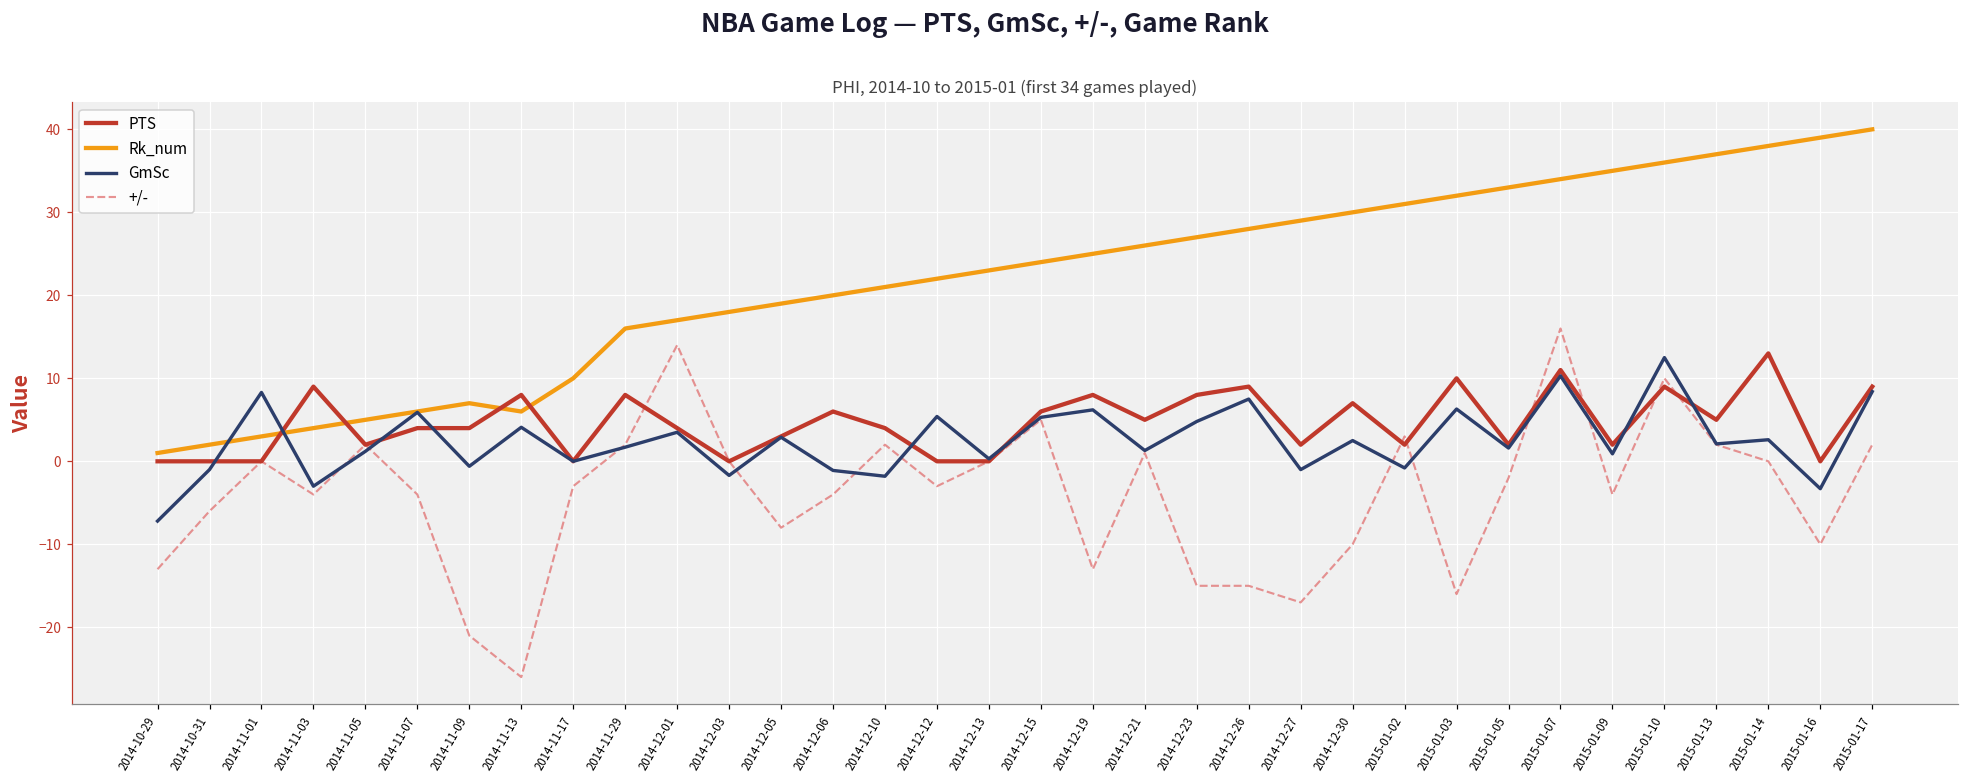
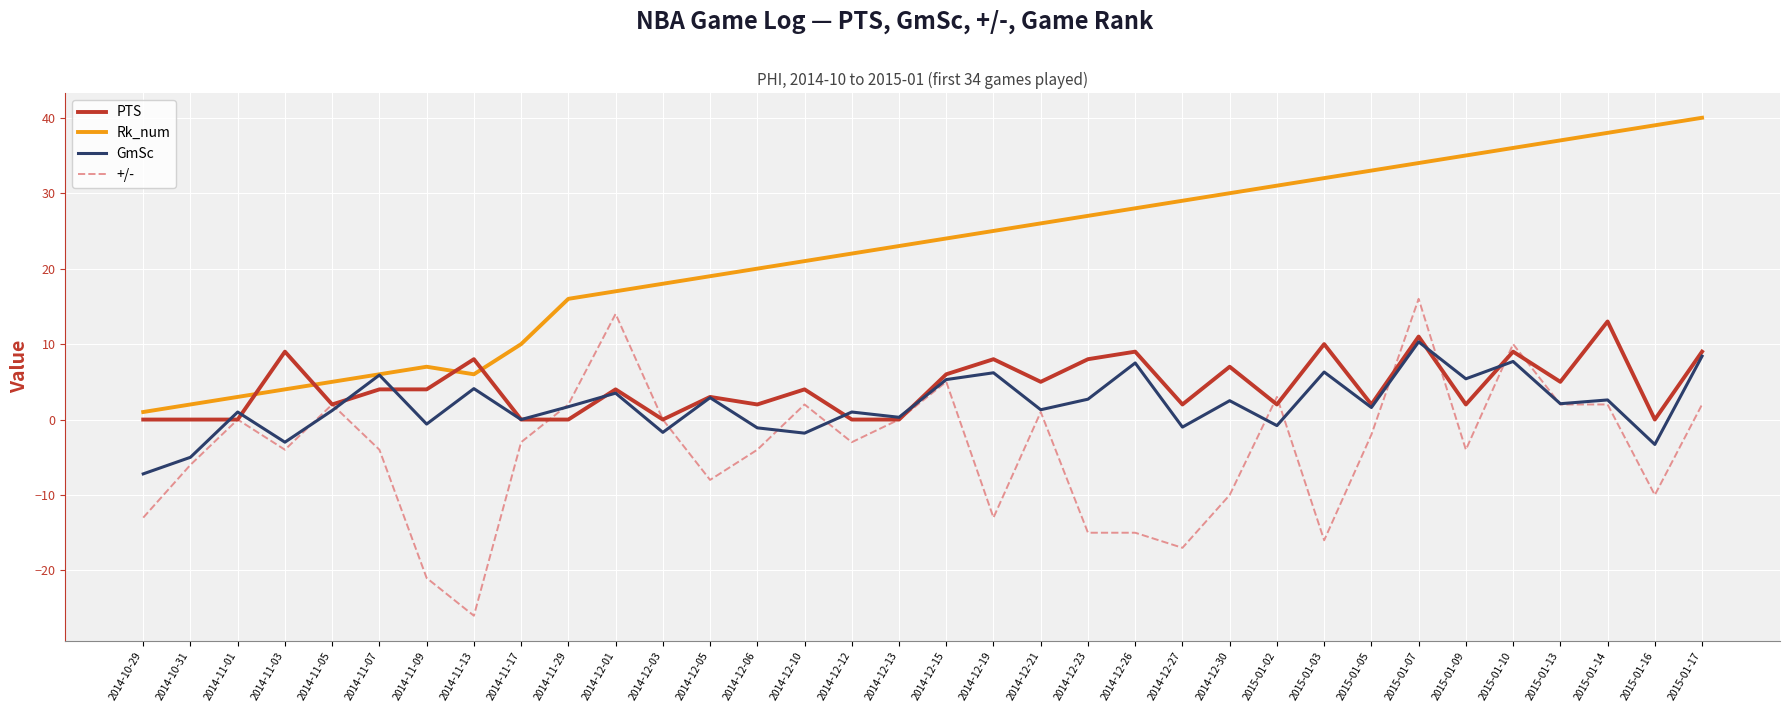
GmSc, 2014-10-31: -1 -> -5
GmSc, 2014-11-01: 8 -> 1
PTS, 2014-11-29: 8 -> 0
PTS, 2014-12-06: 6 -> 2
GmSc, 2014-12-12: 5 -> 1
GmSc, 2014-12-23: 5 -> 3
GmSc, 2015-01-09: 1 -> 5
GmSc, 2015-01-10: 13 -> 8
+/-, 2015-01-14: 0 -> 2
